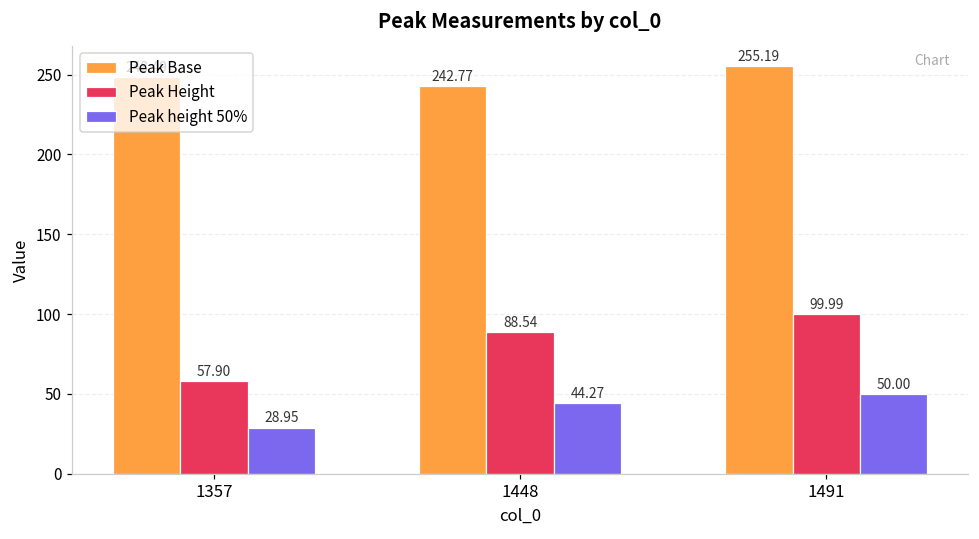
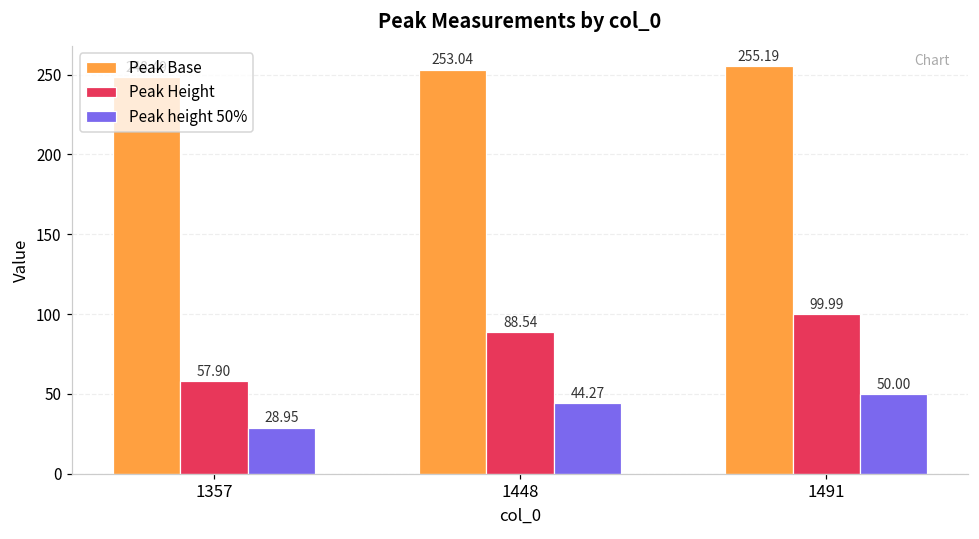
Peak Base, 1448: 242.77 -> 253.04
